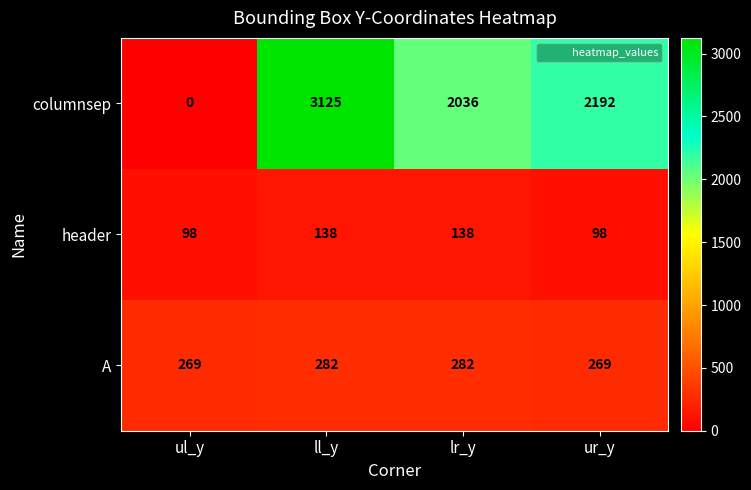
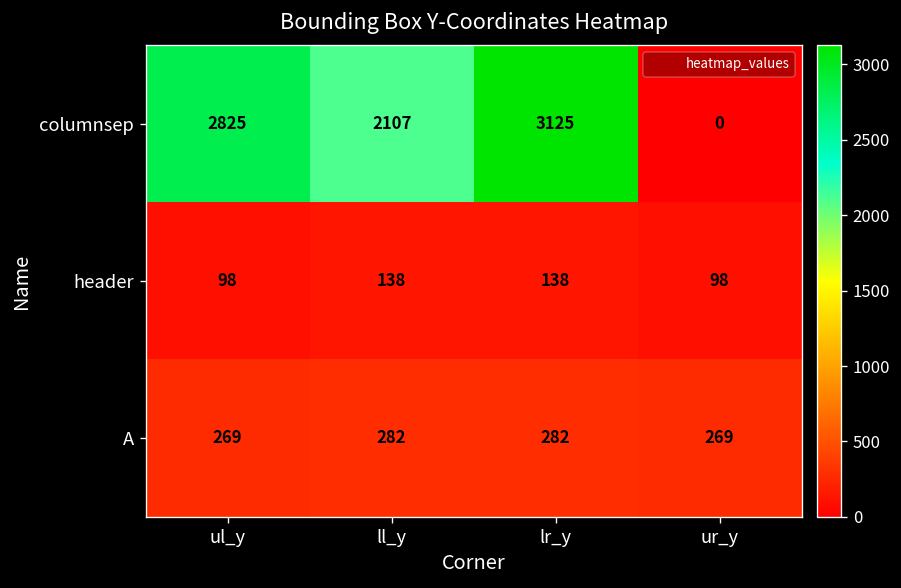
columnsep, ul_y: 0 -> 2825
columnsep, ll_y: 3125 -> 2107
columnsep, lr_y: 2036 -> 3125
columnsep, ur_y: 2192 -> 0
